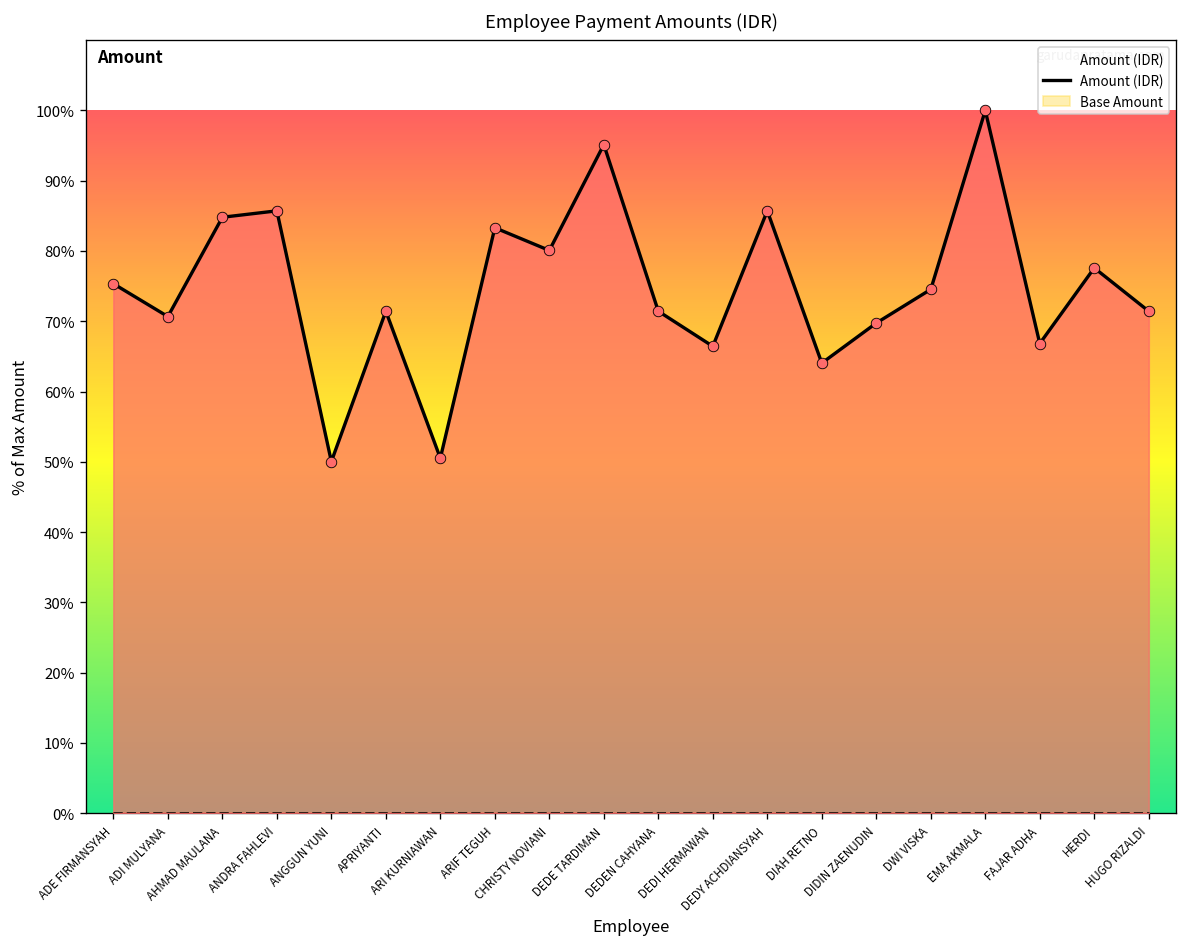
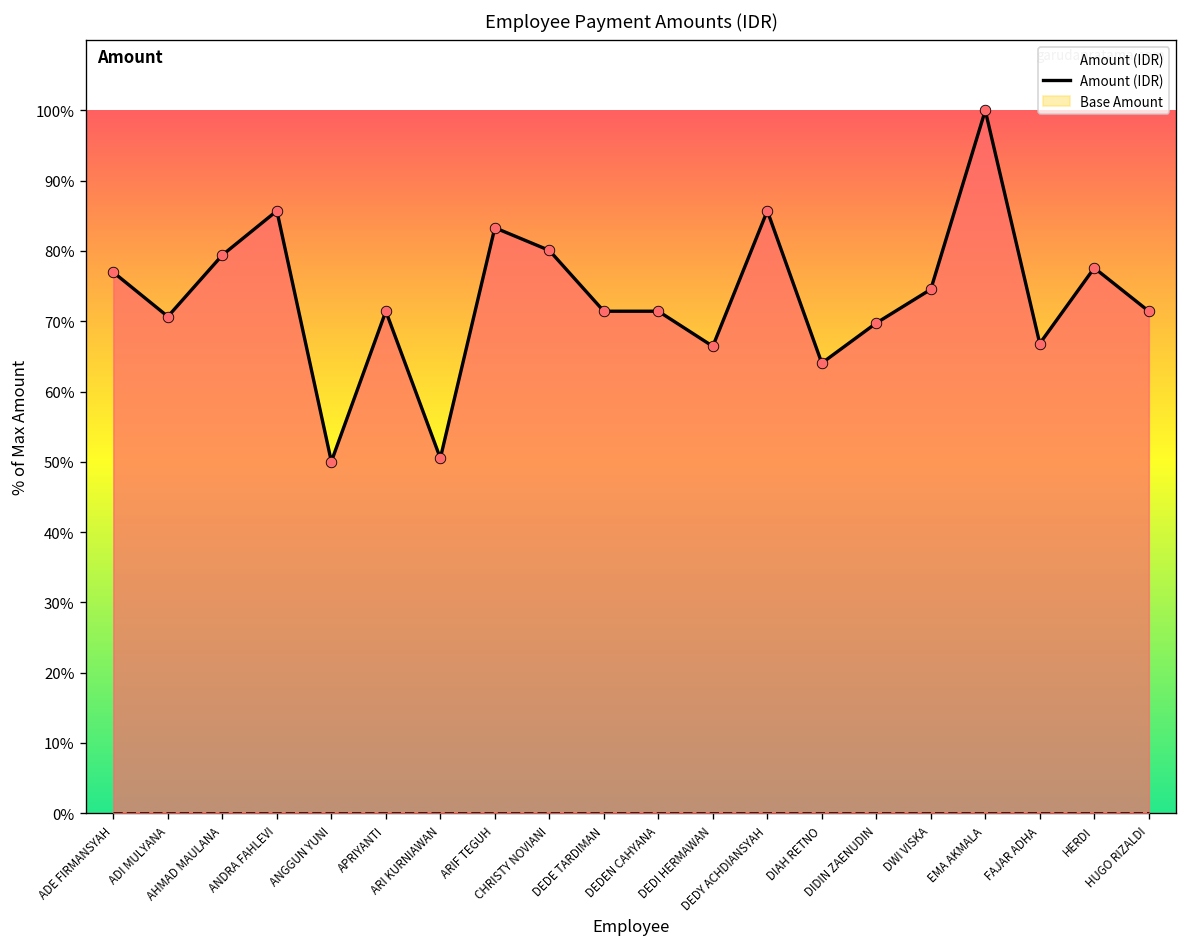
Amount (IDR), ADE FIRMANSYAH: 75% -> 77%
Amount (IDR), AHMAD MAULANA: 85% -> 79%
Amount (IDR), DEDE TARDIMAN: 95% -> 71%
